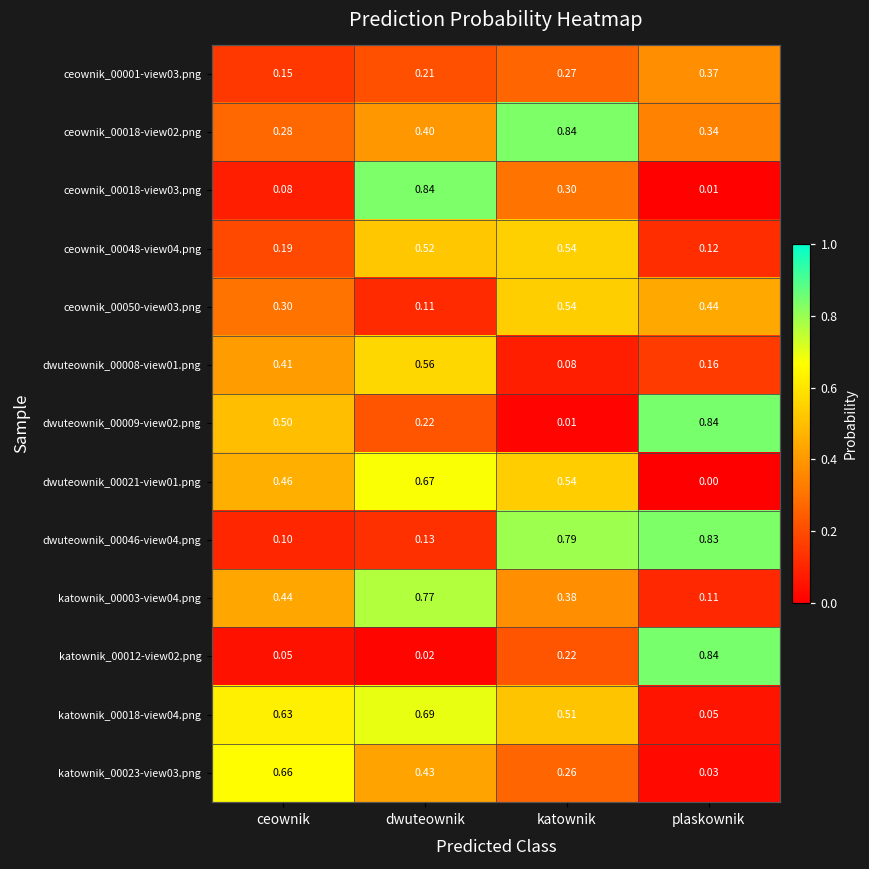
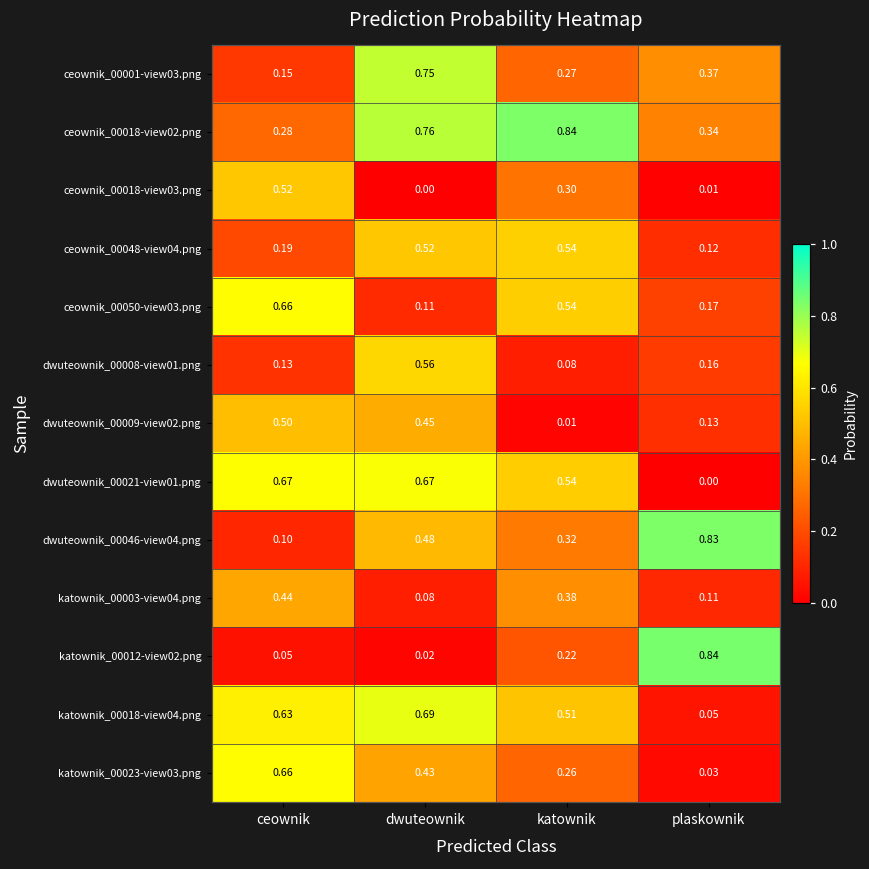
ceownik_00001-view03.png, dwuteownik: 0.21 -> 0.75
ceownik_00018-view02.png, dwuteownik: 0.40 -> 0.76
ceownik_00018-view03.png, ceownik: 0.08 -> 0.52
ceownik_00018-view03.png, dwuteownik: 0.84 -> 0.00
ceownik_00050-view03.png, ceownik: 0.30 -> 0.66
ceownik_00050-view03.png, plaskownik: 0.44 -> 0.17
dwuteownik_00008-view01.png, ceownik: 0.41 -> 0.13
dwuteownik_00009-view02.png, dwuteownik: 0.22 -> 0.45
dwuteownik_00009-view02.png, plaskownik: 0.84 -> 0.13
dwuteownik_00021-view01.png, ceownik: 0.46 -> 0.67
dwuteownik_00046-view04.png, dwuteownik: 0.13 -> 0.48
dwuteownik_00046-view04.png, katownik: 0.79 -> 0.32
katownik_00003-view04.png, dwuteownik: 0.77 -> 0.08
